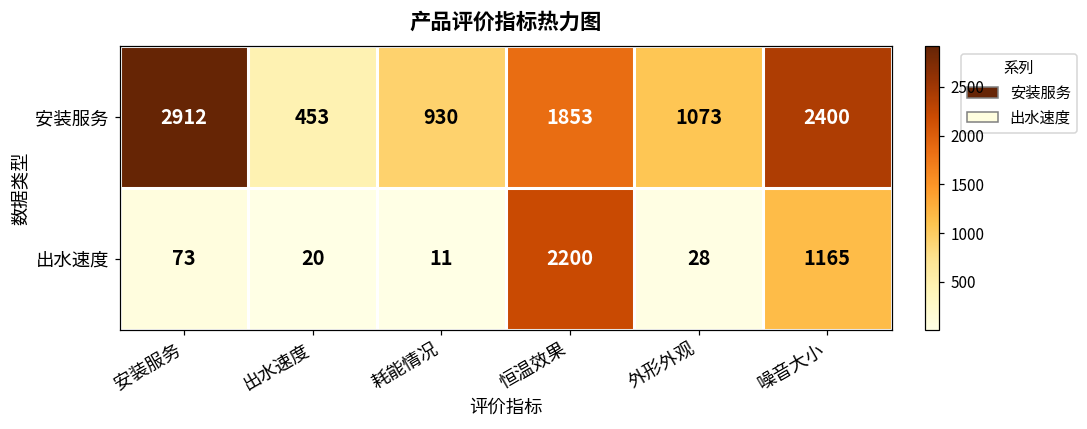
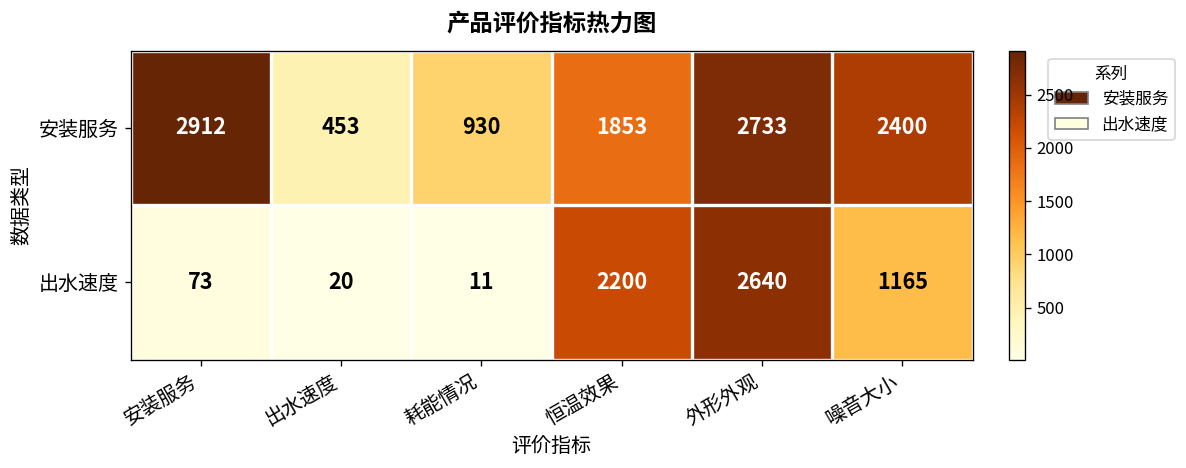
安装服务, 外形外观: 1073 -> 2733
出水速度, 外形外观: 28 -> 2640
